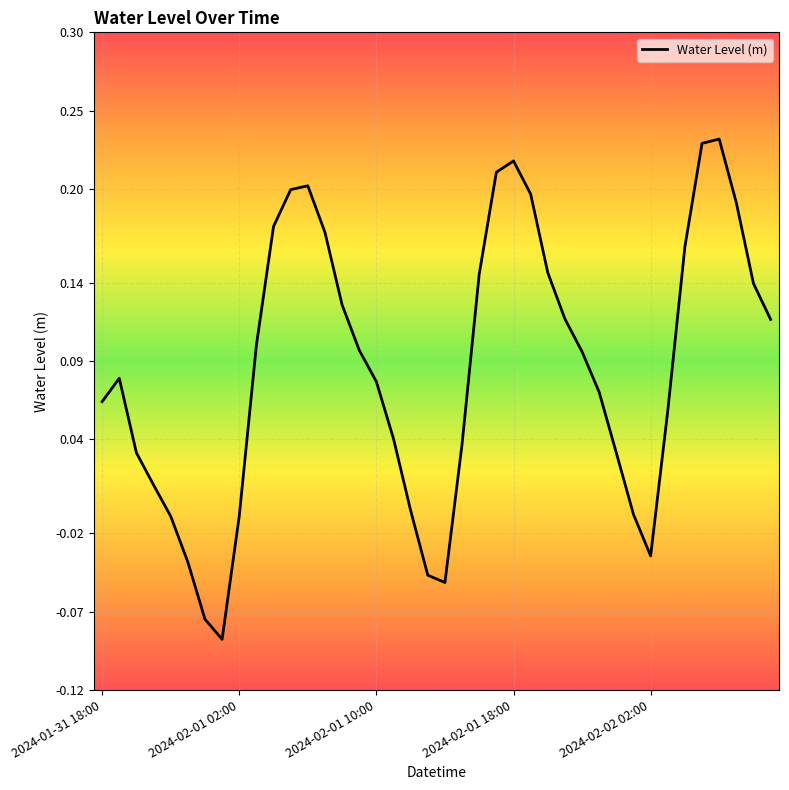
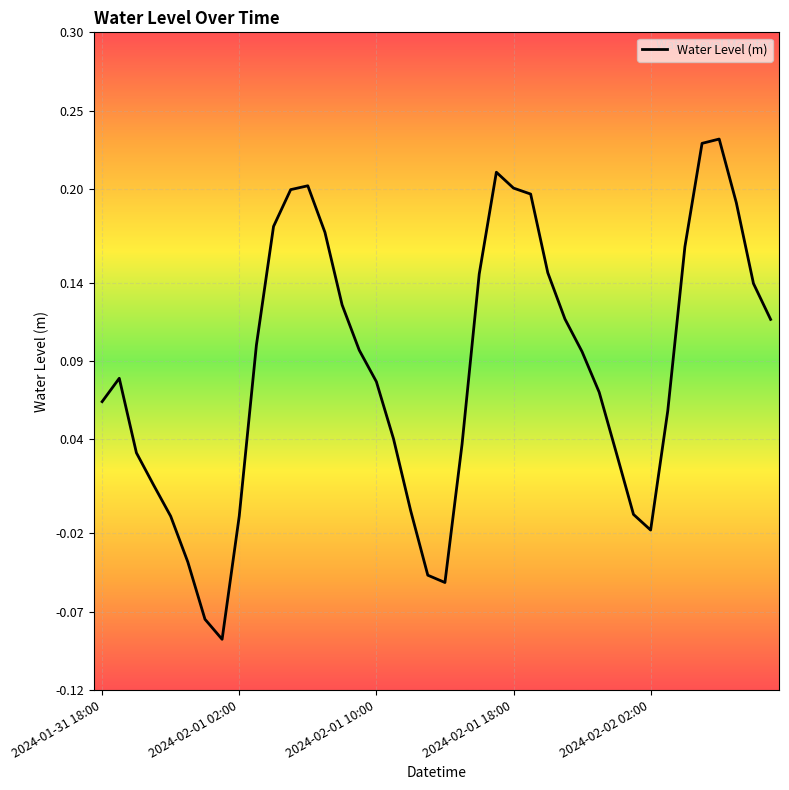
2024-02-01 18:00: 0.218 -> 0.201
2024-02-02 02:00: -0.034 -> -0.018
